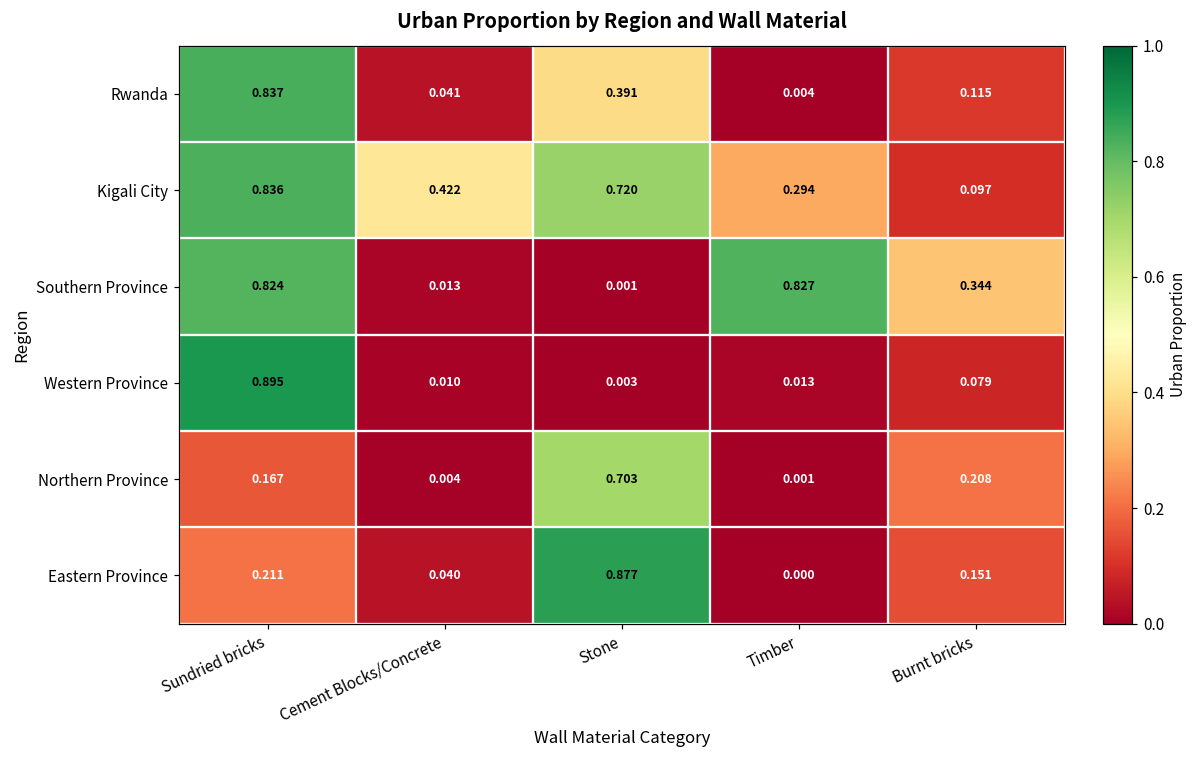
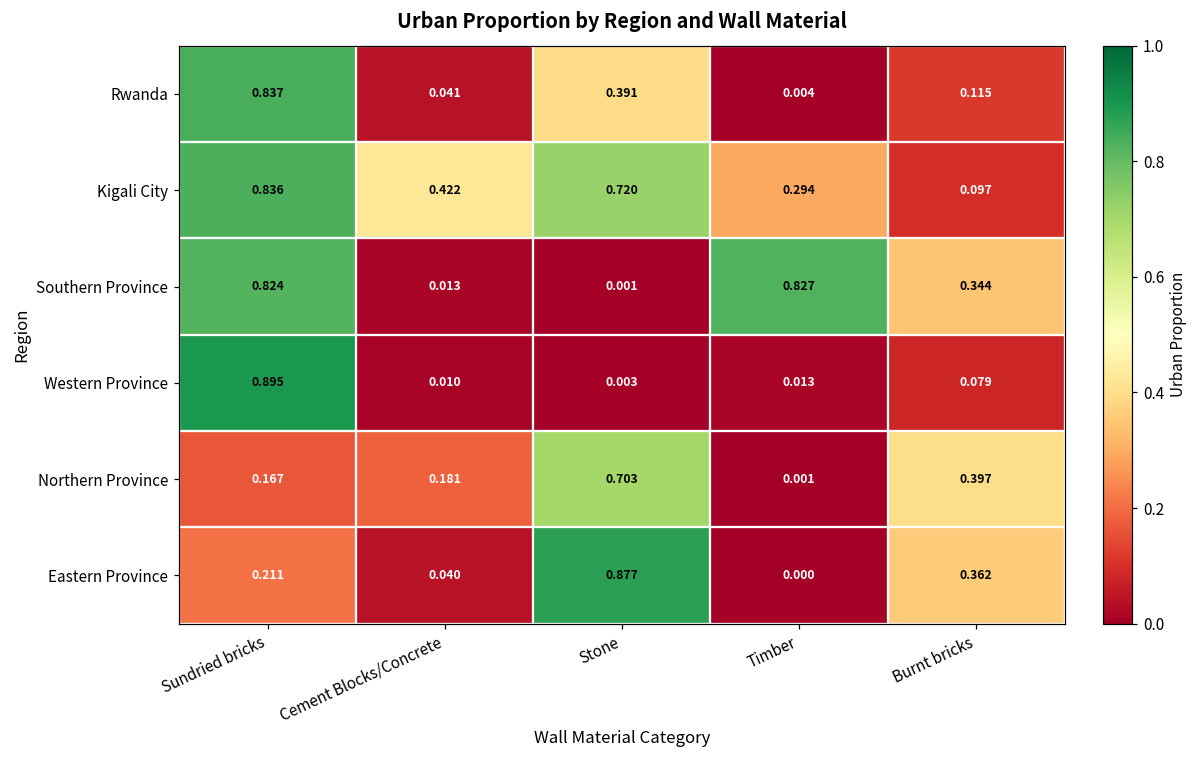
Northern Province, Cement Blocks/Concrete: 0.004 -> 0.181
Northern Province, Burnt bricks: 0.208 -> 0.397
Eastern Province, Burnt bricks: 0.151 -> 0.362
